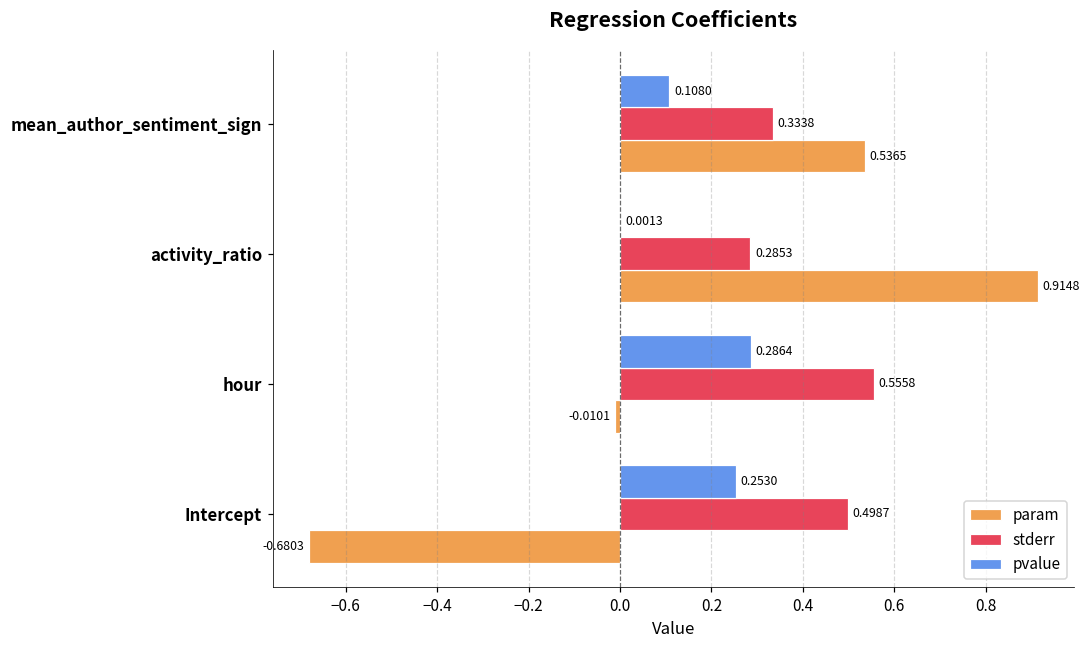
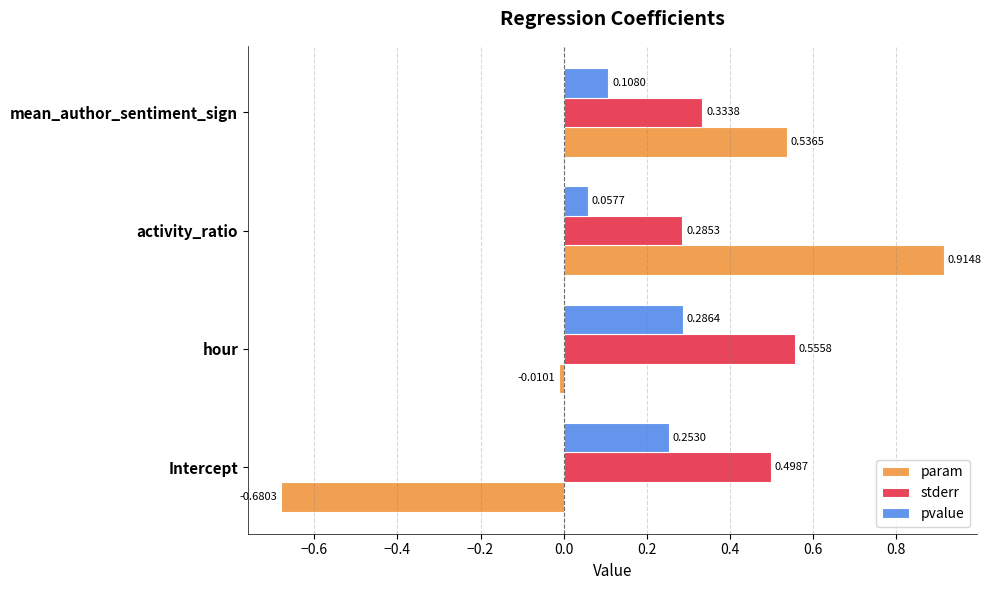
pvalue, activity_ratio: 0.0013 -> 0.0577
